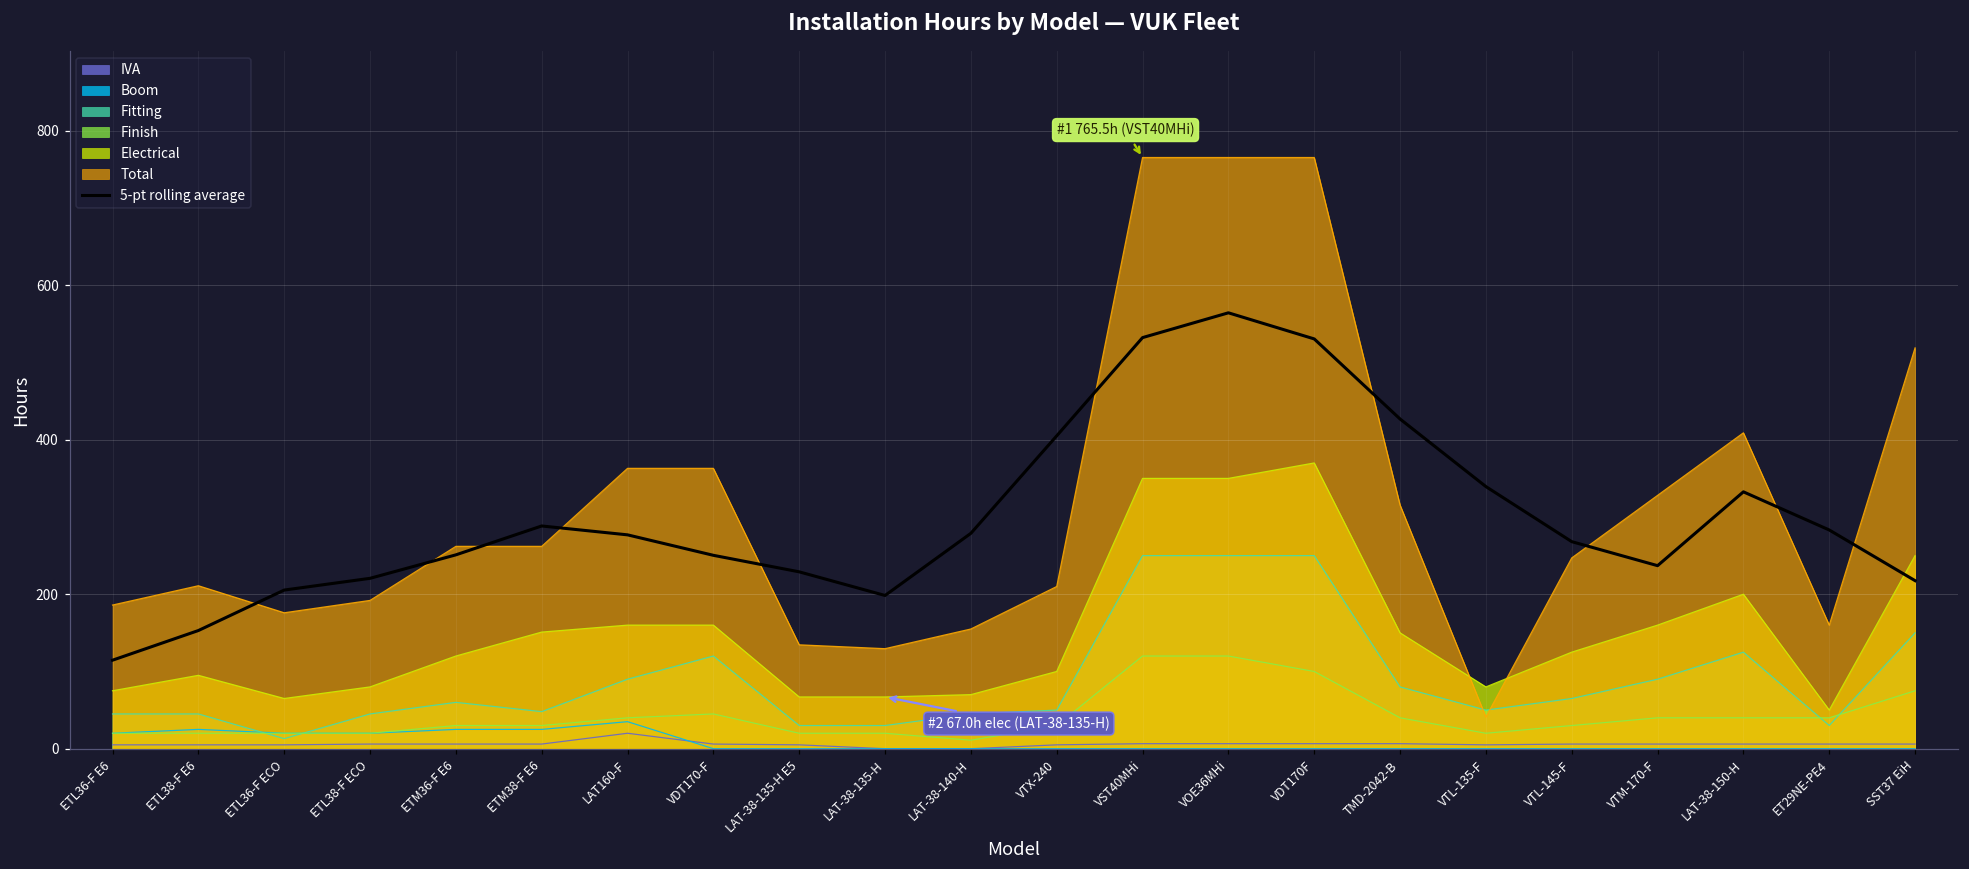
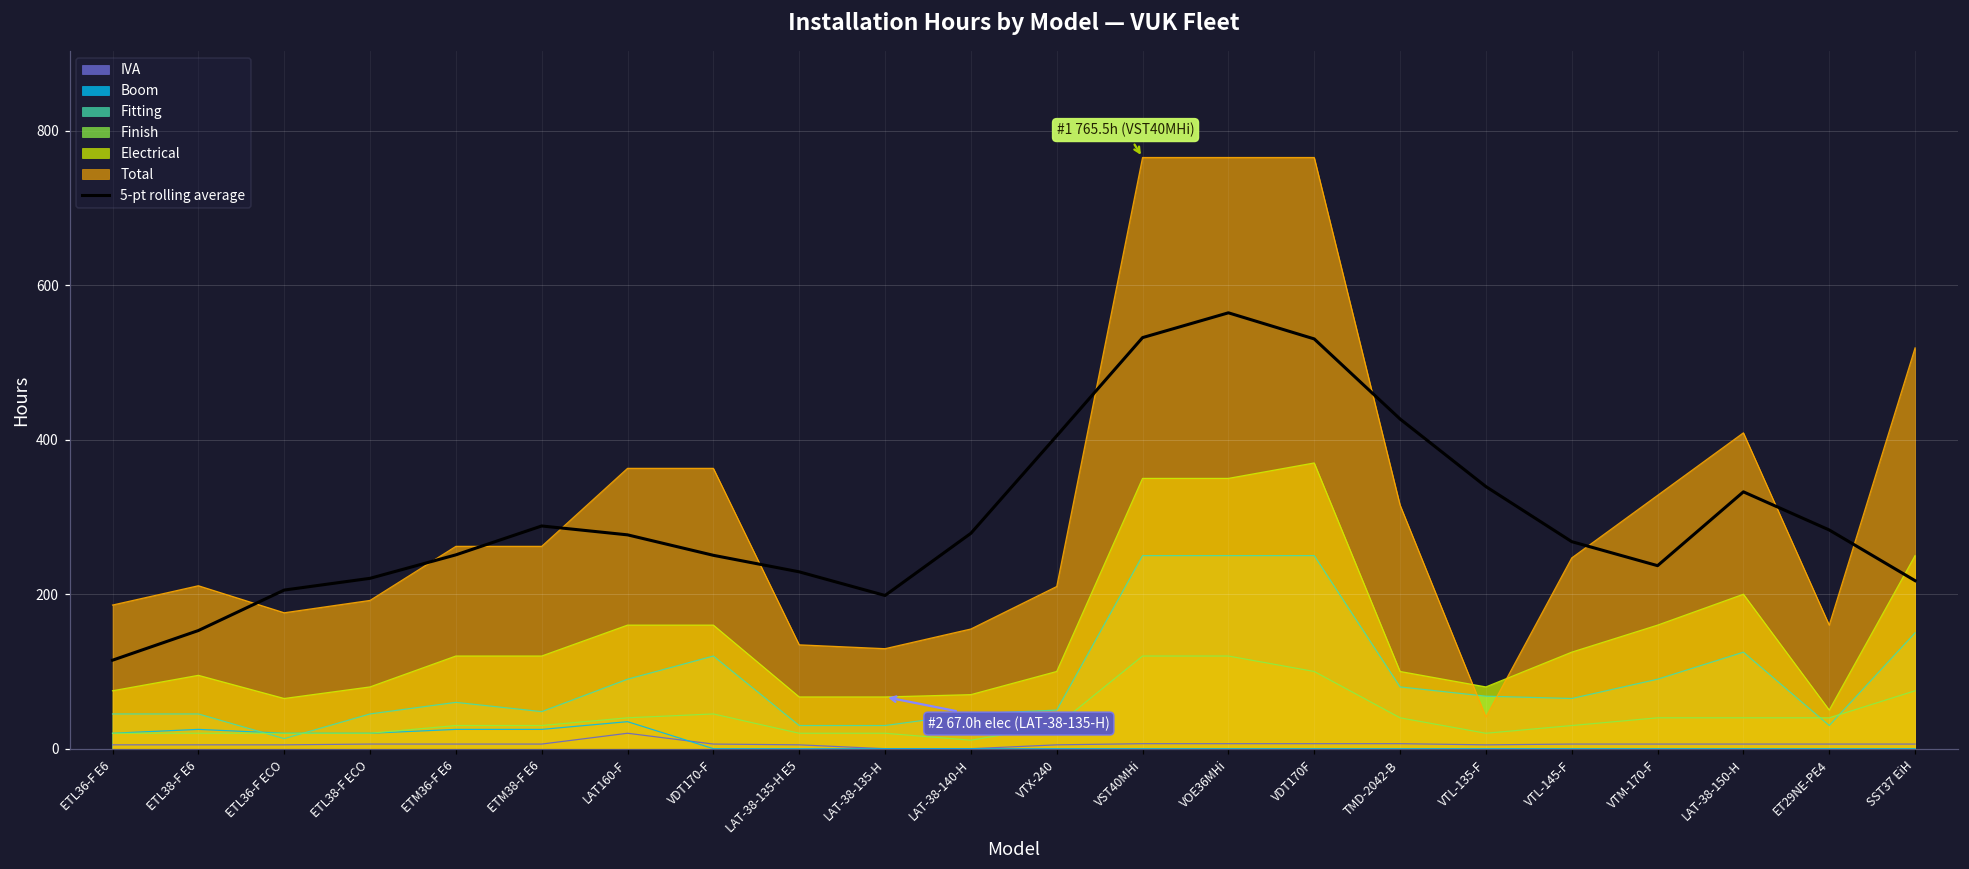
Electrical, ETM38-F E6: 150 -> 120
Electrical, TMD-2042-B: 150 -> 100
Fitting, VTL-135-F: 50 -> 70
